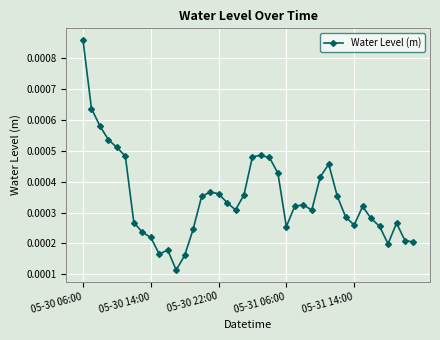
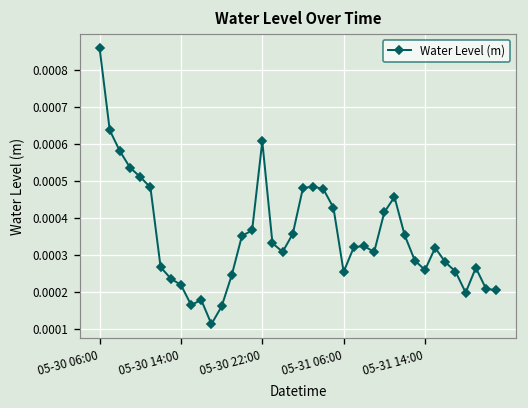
05-30 22:00: 0.00036 -> 0.00061
